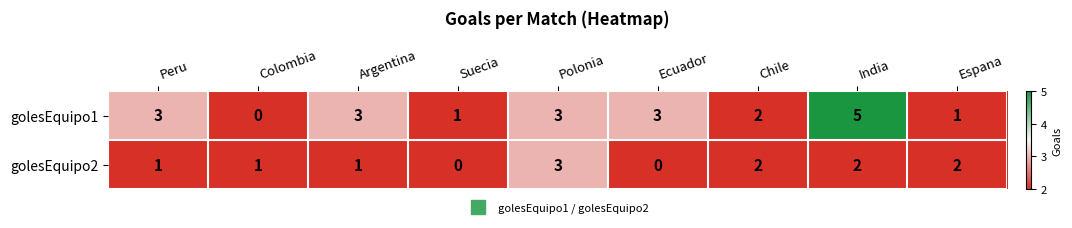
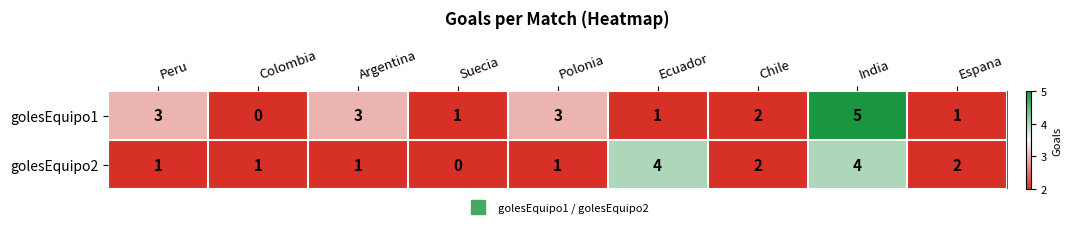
golesEquipo1, Ecuador: 3 -> 1
golesEquipo2, Polonia: 3 -> 1
golesEquipo2, Ecuador: 0 -> 4
golesEquipo2, India: 2 -> 4
